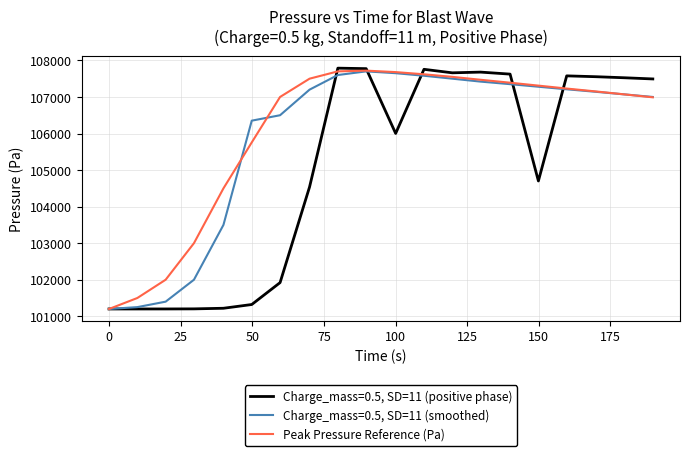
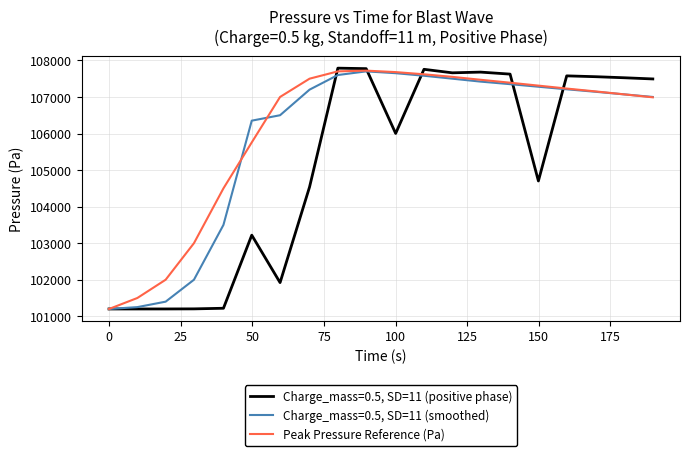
Charge_mass=0.5, SD=11 (positive phase), 50: 101300 -> 103200
